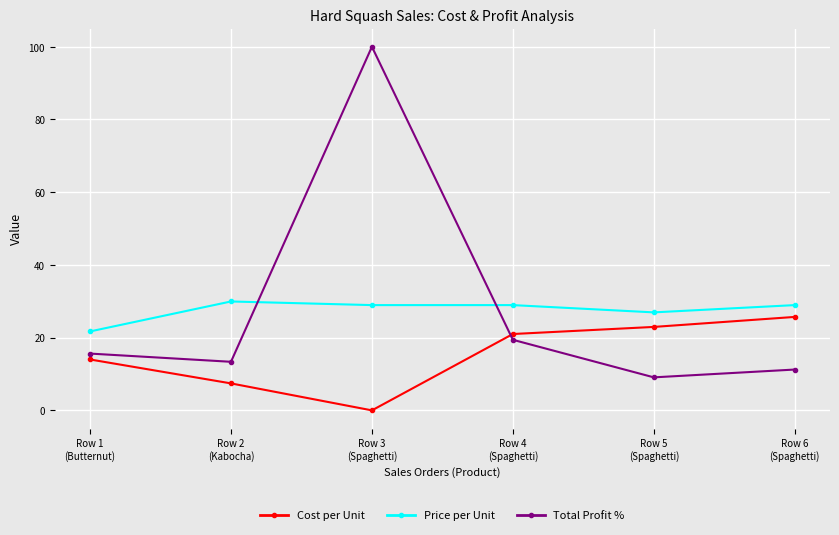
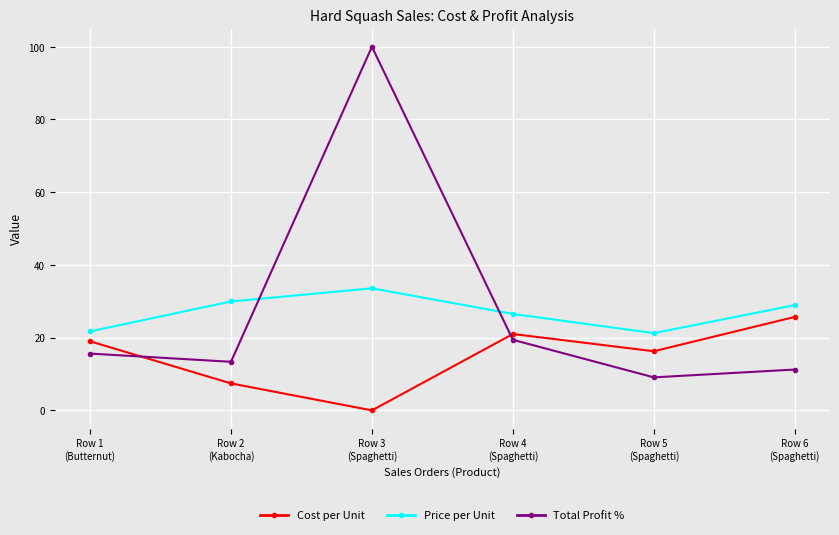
Cost per Unit, Row 1 (Butternut): 14 -> 19
Price per Unit, Row 3 (Spaghetti): 29 -> 34
Price per Unit, Row 4 (Spaghetti): 29 -> 27
Cost per Unit, Row 5 (Spaghetti): 23 -> 16
Price per Unit, Row 5 (Spaghetti): 27 -> 21
